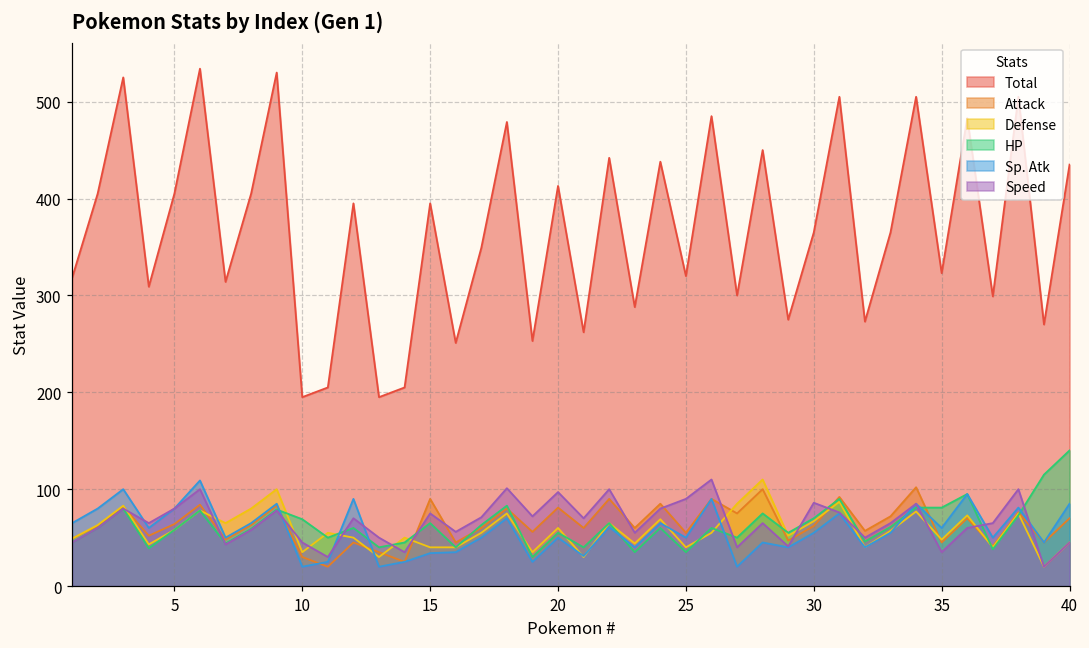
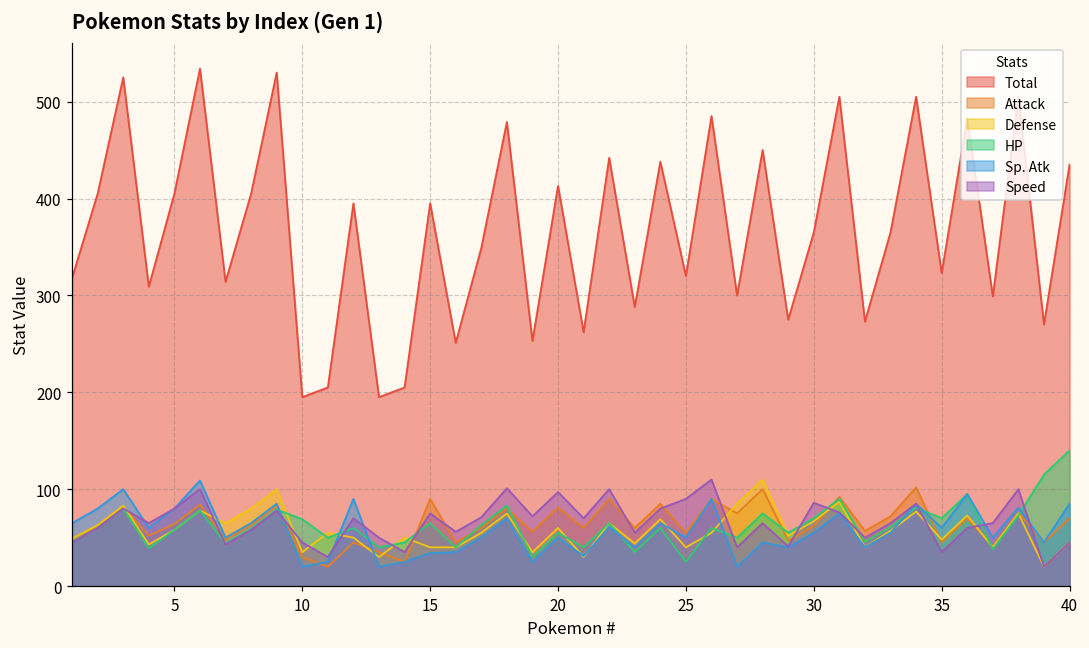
HP, 25: 40 -> 30
HP, 35: 80 -> 70
